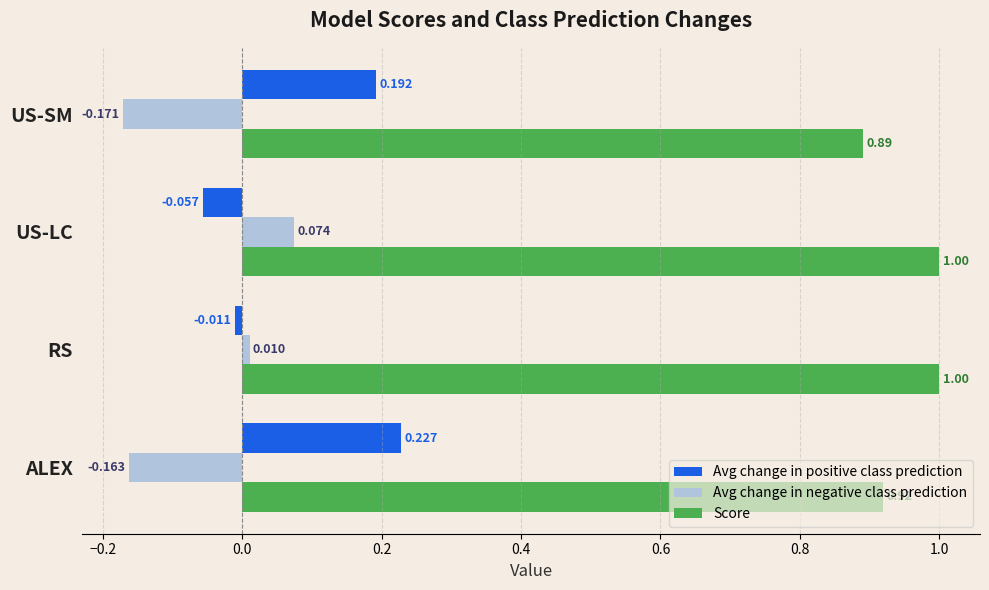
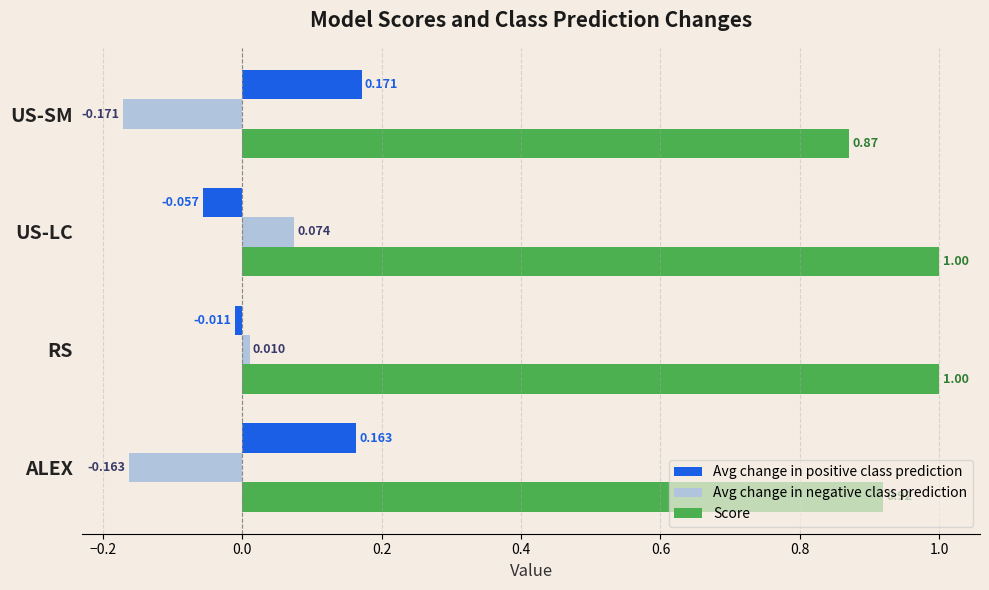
Avg change in positive class prediction, US-SM: 0.192 -> 0.171
Score, US-SM: 0.89 -> 0.87
Avg change in positive class prediction, ALEX: 0.227 -> 0.163
